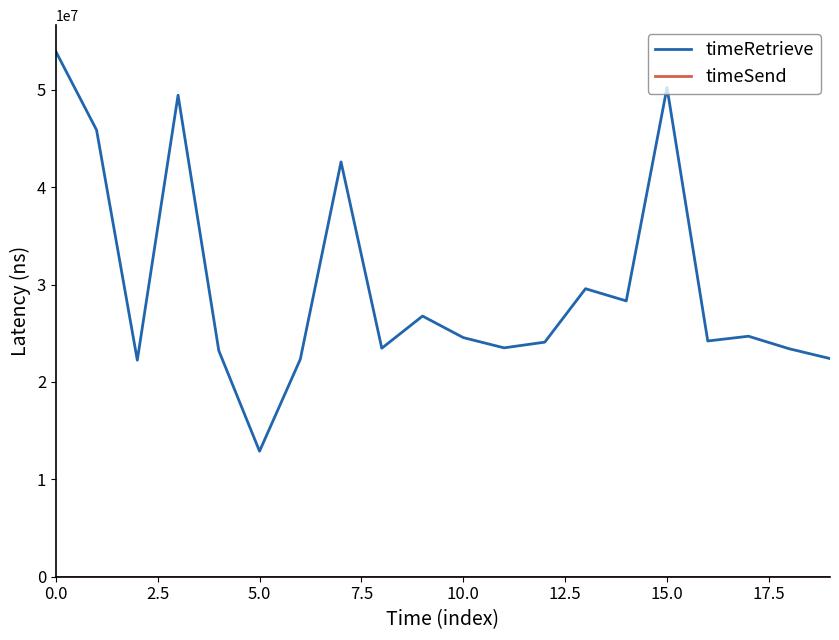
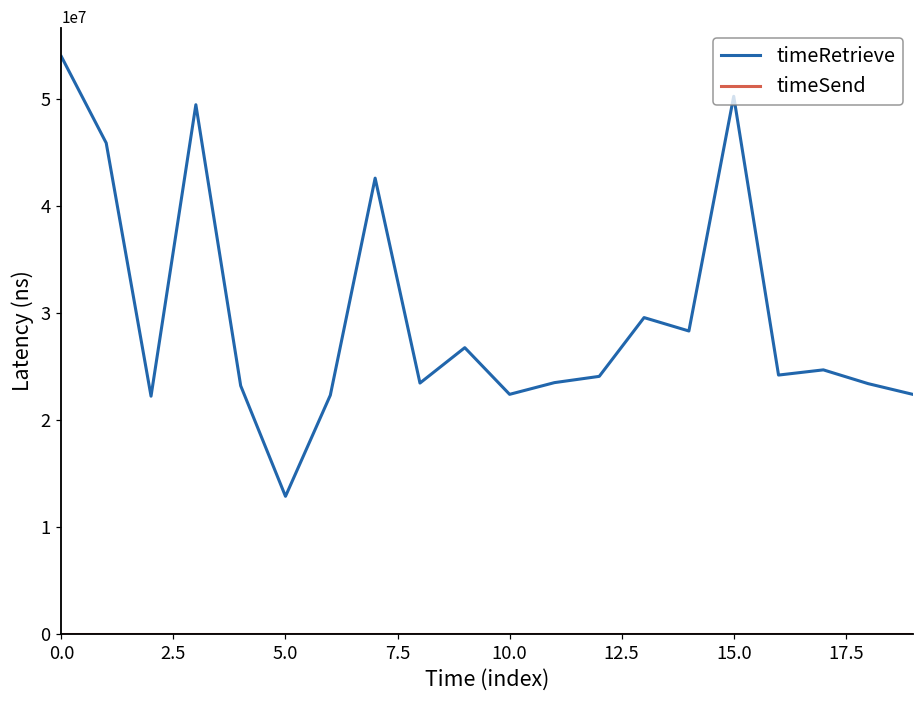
timeRetrieve, 10.0: 25000000 -> 22000000
